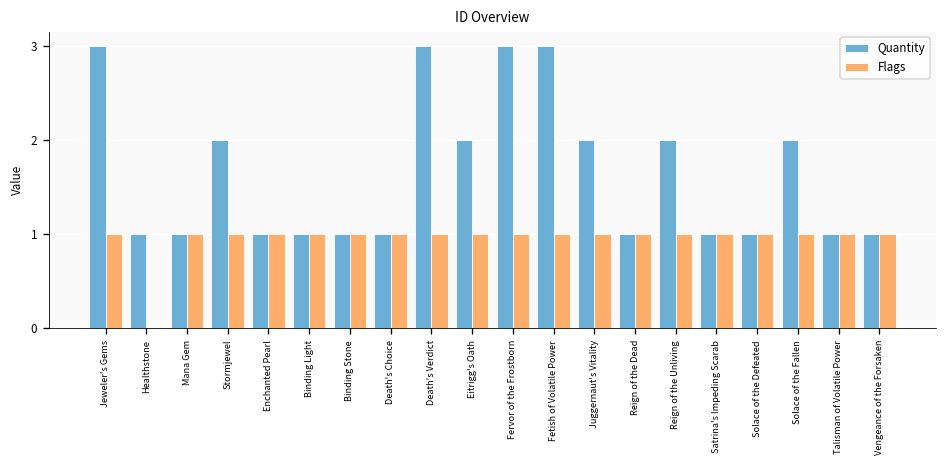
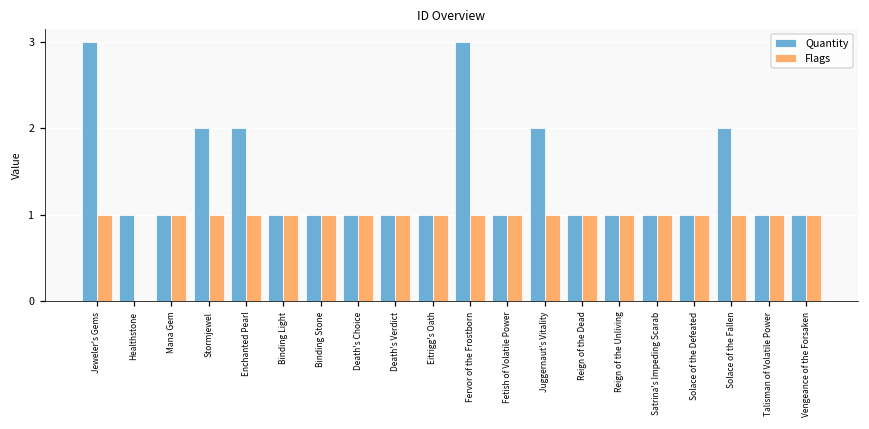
Quantity, Enchanted Pearl: 1 -> 2
Quantity, Death's Verdict: 3 -> 1
Quantity, Eitrigg's Oath: 2 -> 1
Quantity, Fetish of Volatile Power: 3 -> 1
Quantity, Reign of the Unliving: 2 -> 1
